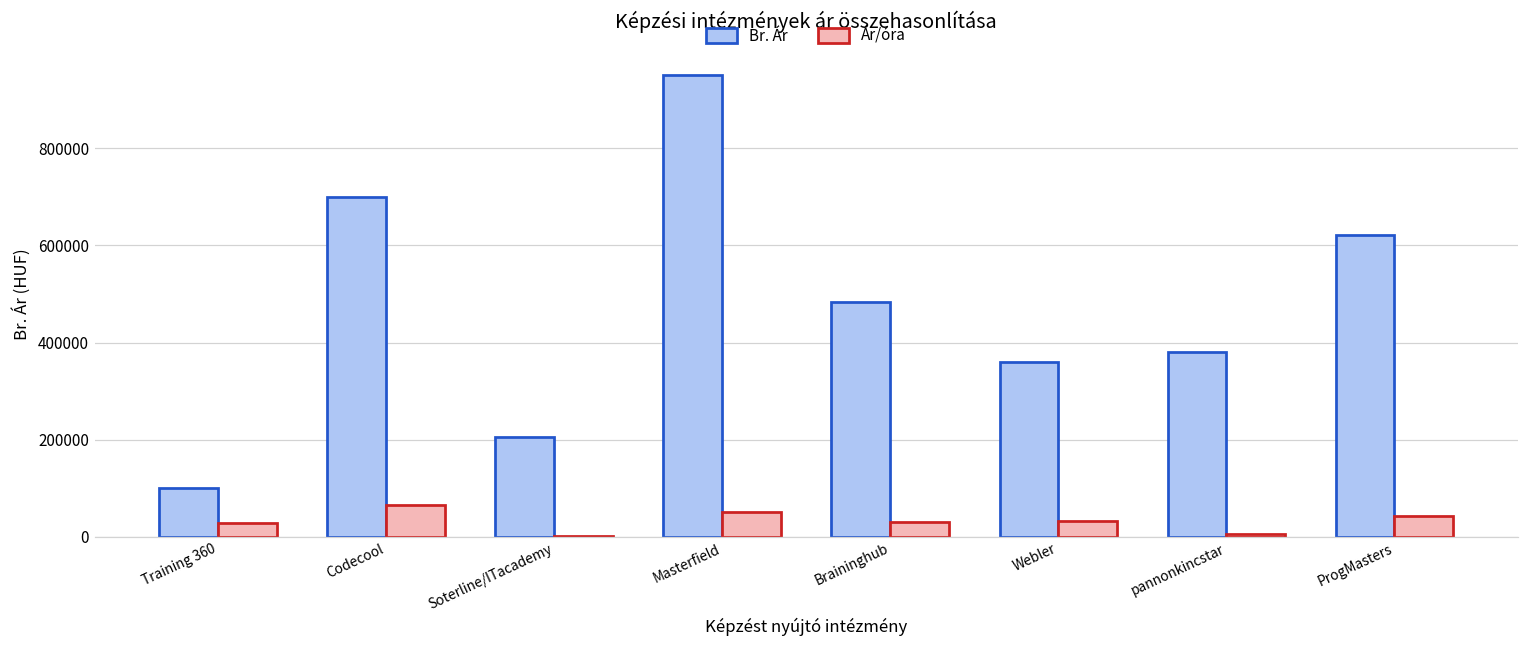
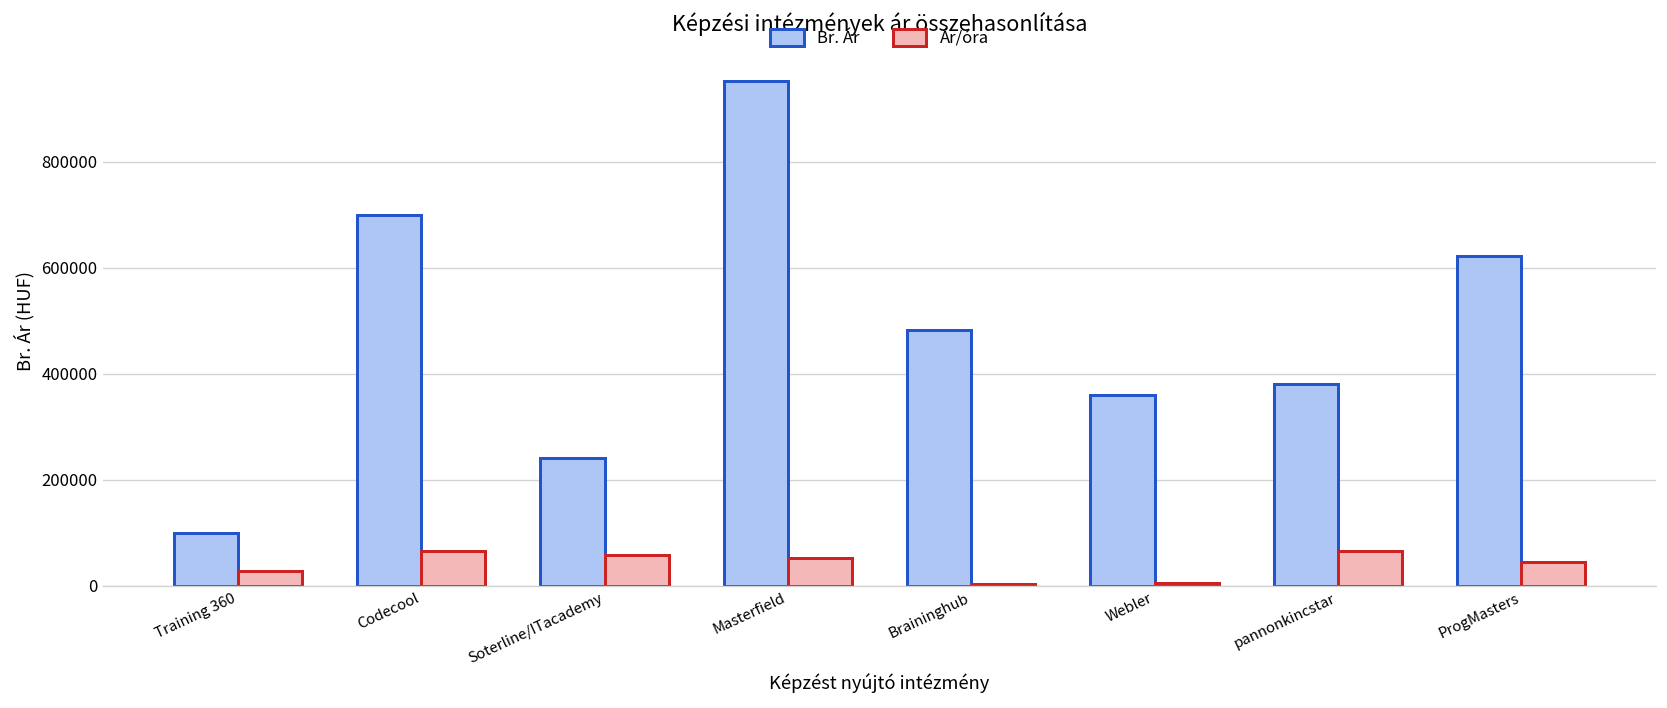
Br. Ár, Soterline/ITacademy: 210000 -> 240000
Ár/óra, Soterline/ITacademy: 0 -> 60000
Ár/óra, Braininghub: 30000 -> 0
Ár/óra, Webler: 30000 -> 0
Ár/óra, pannonkincstar: 0 -> 70000
